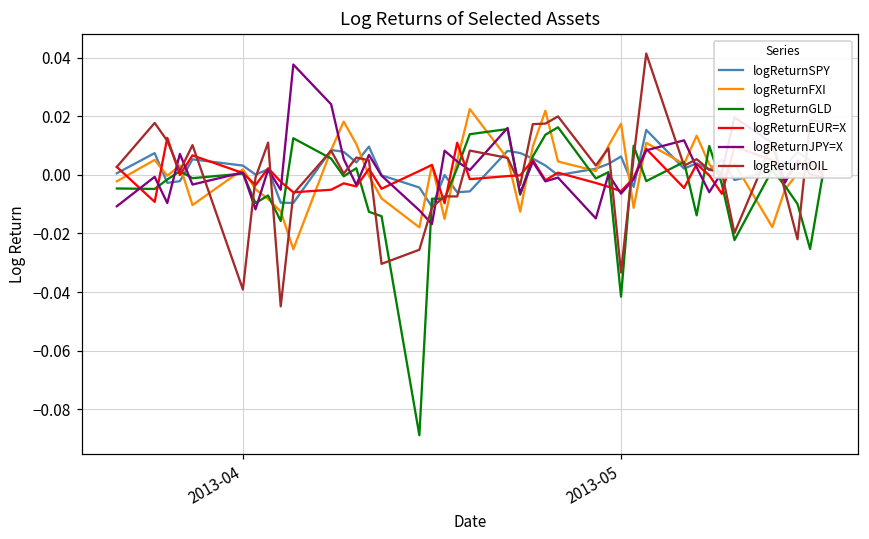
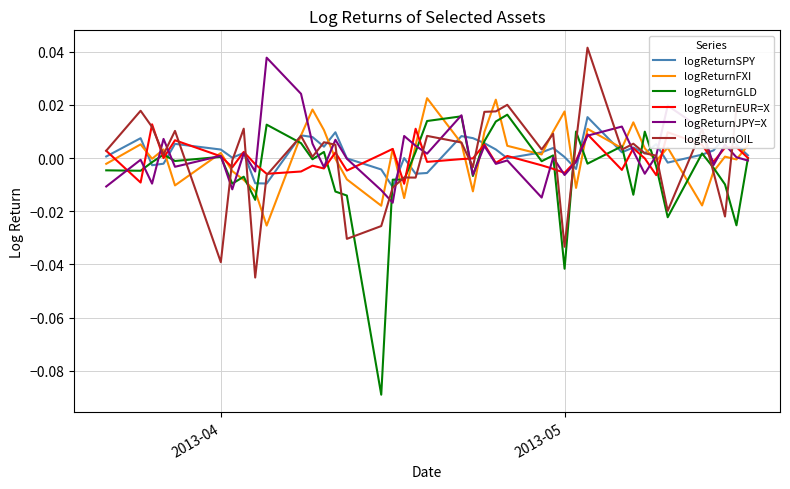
logReturnSPY, 2013-05: 0.006 -> 0.000
